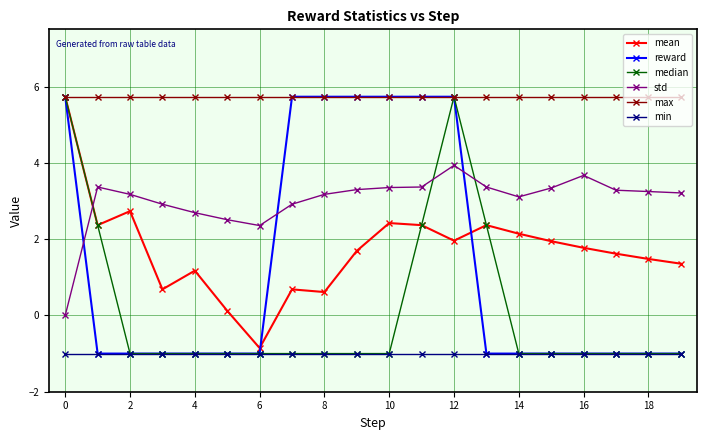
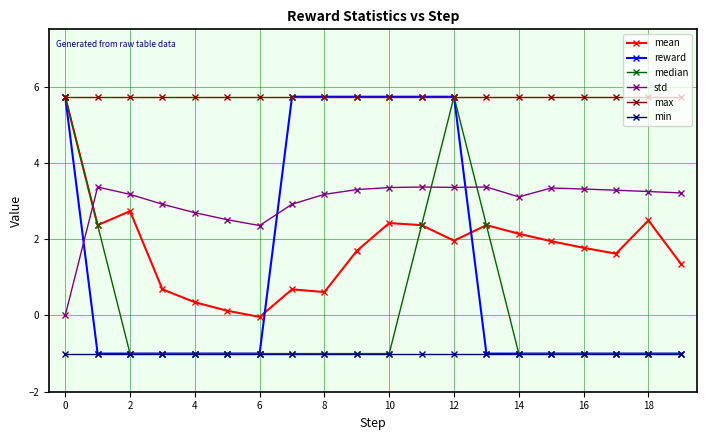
mean, 4: 1.2 -> 0.3
mean, 6: -0.9 -> 0.0
std, 12: 3.9 -> 3.4
std, 16: 3.7 -> 3.3
mean, 18: 1.5 -> 2.5
